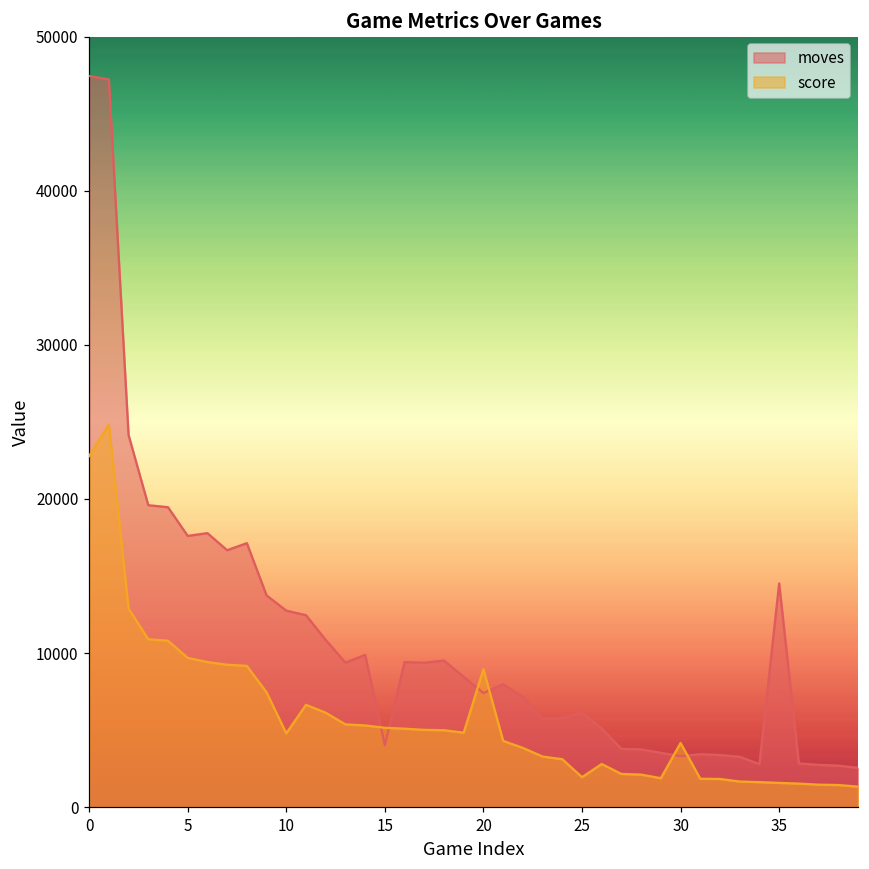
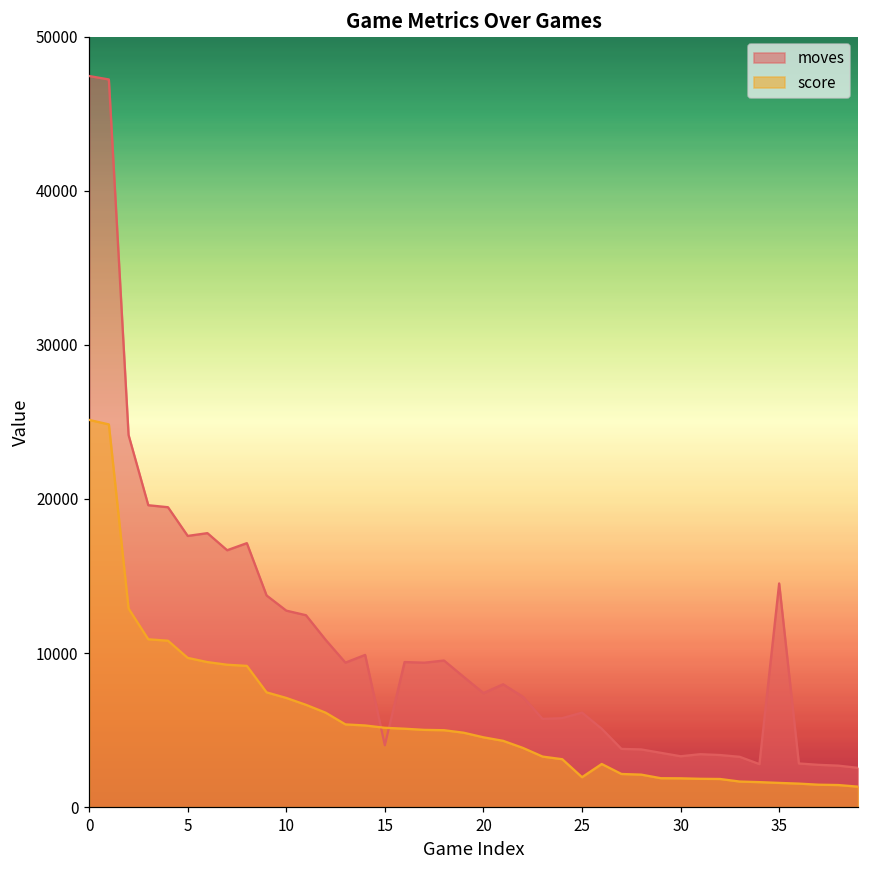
score, 0: 22800 -> 25100
score, 10: 4800 -> 7100
score, 20: 9000 -> 4500
score, 30: 4200 -> 1900
